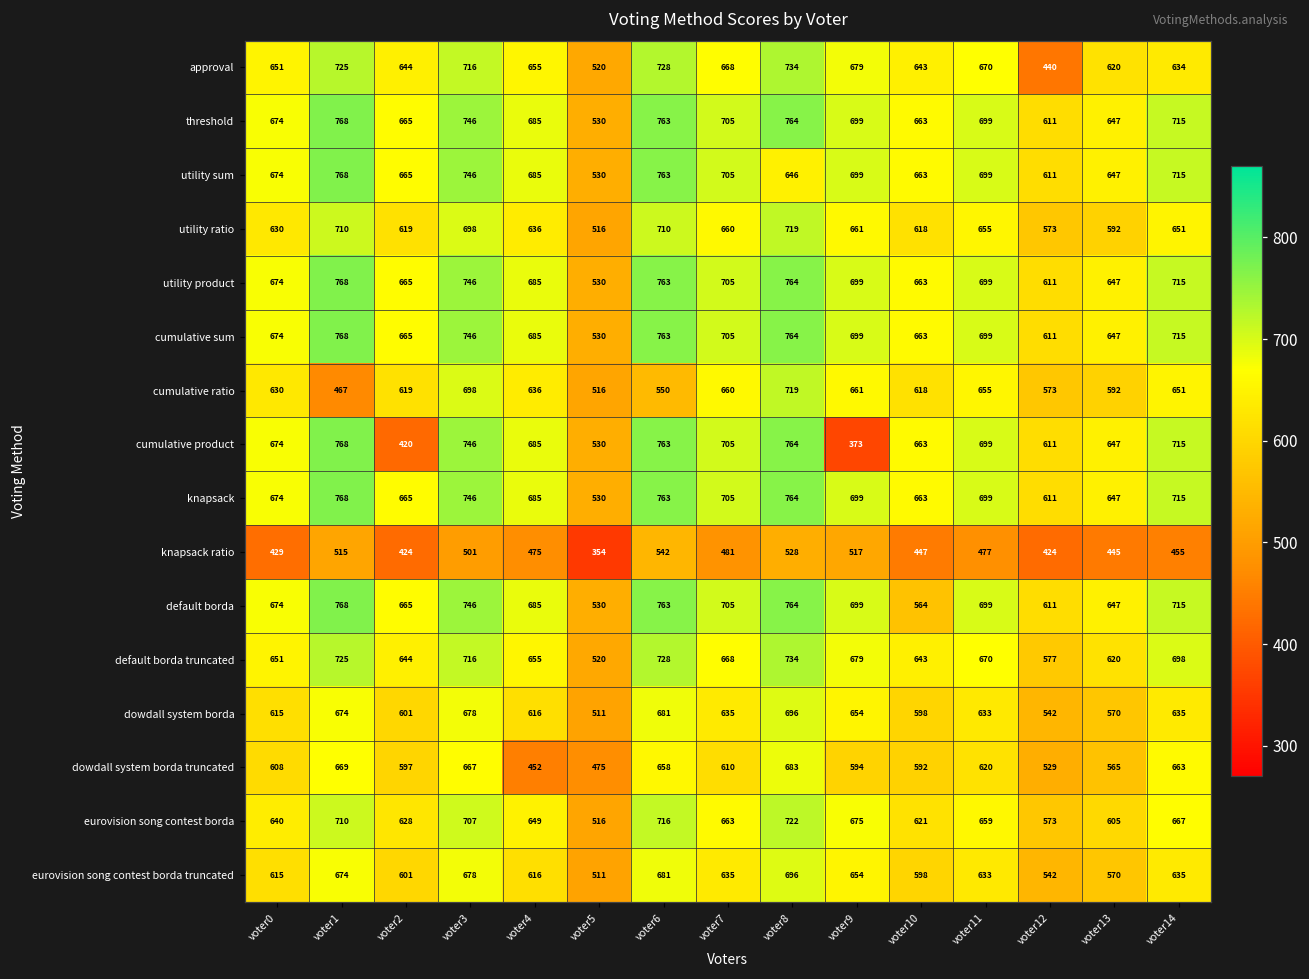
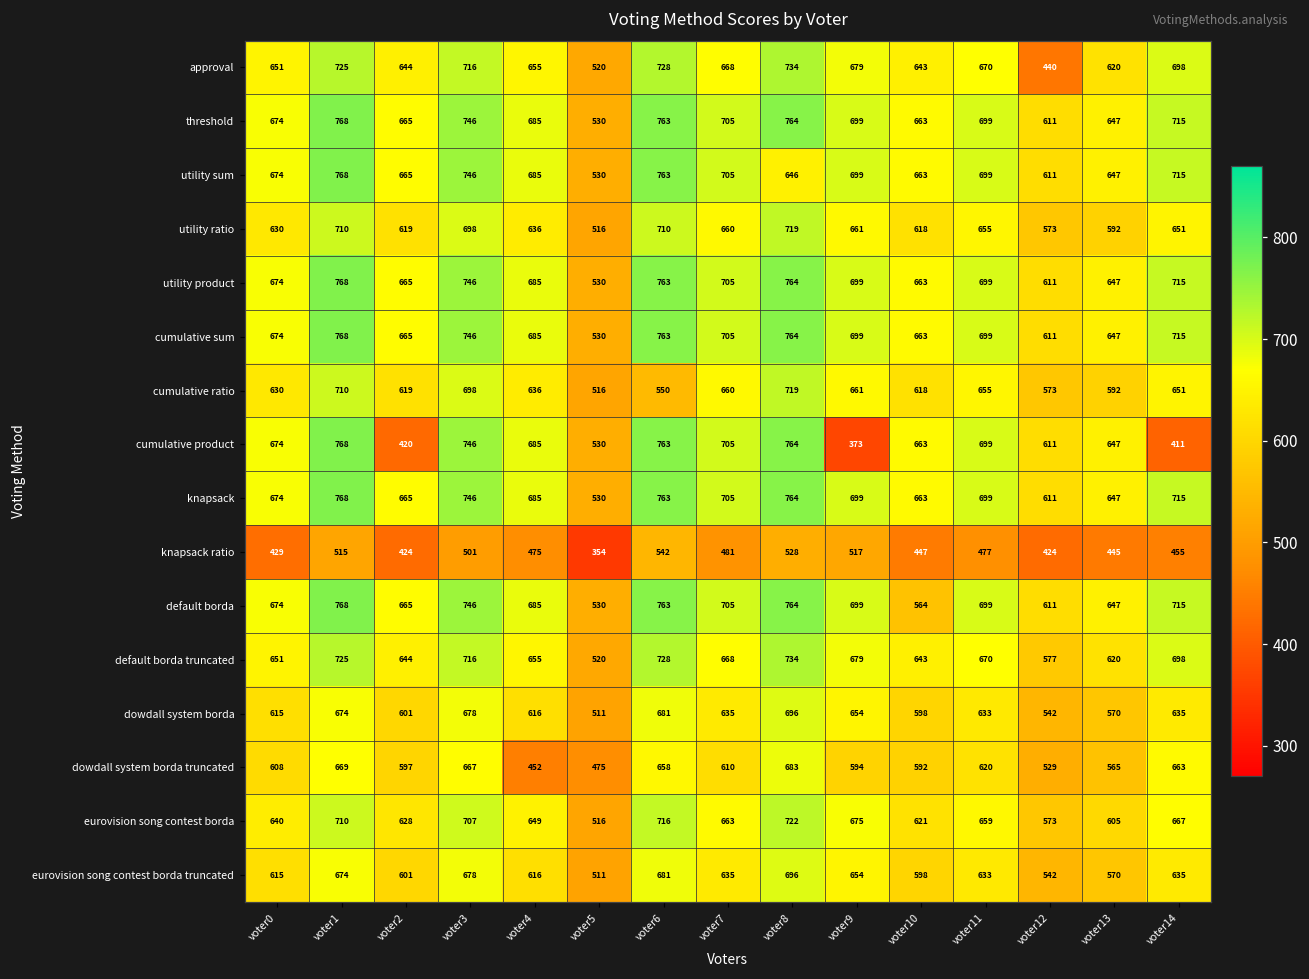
approval, voter14: 634 -> 698
cumulative ratio, voter1: 467 -> 710
cumulative product, voter14: 715 -> 411
